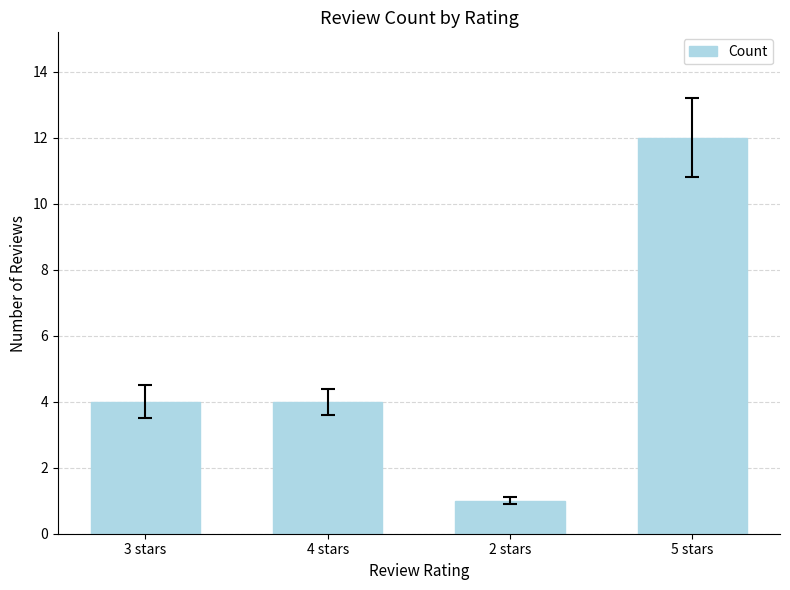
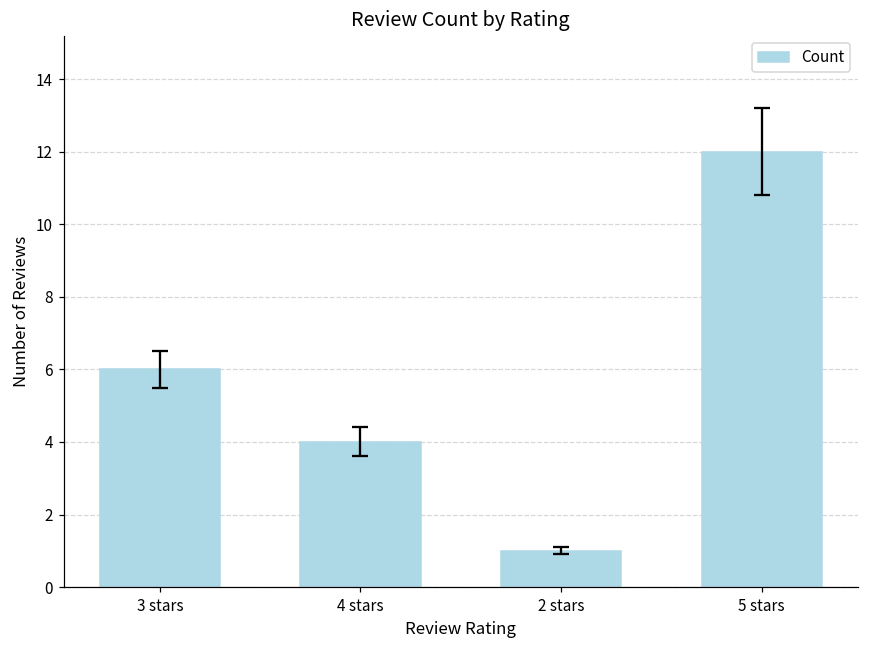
Count, 3 stars: 4 -> 6
